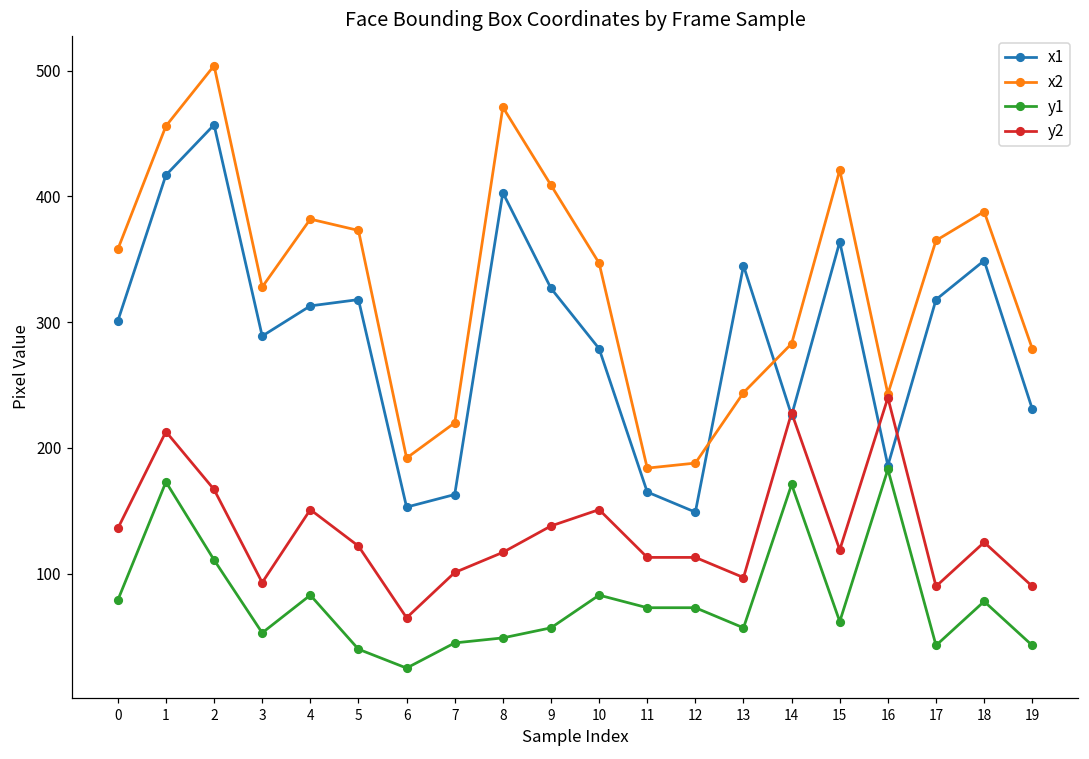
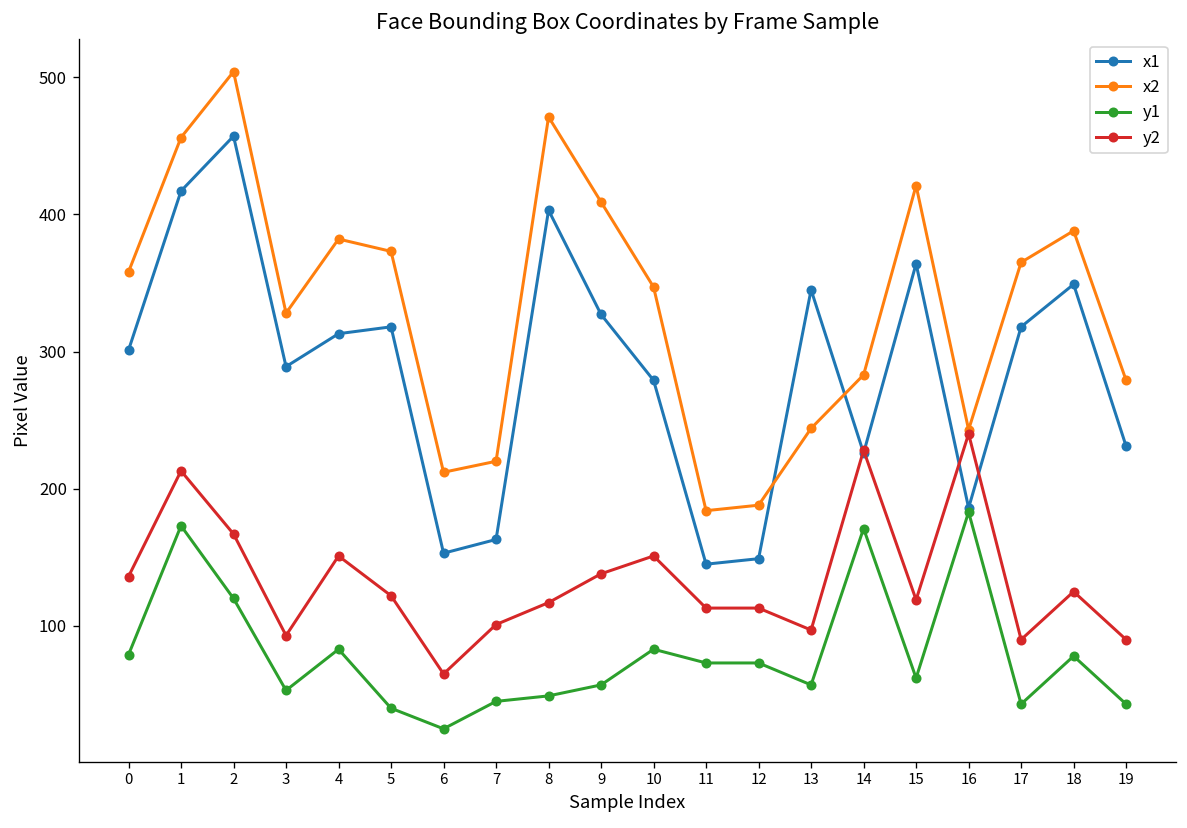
y1, 2: 111 -> 120
x2, 6: 192 -> 212
x1, 11: 165 -> 145
